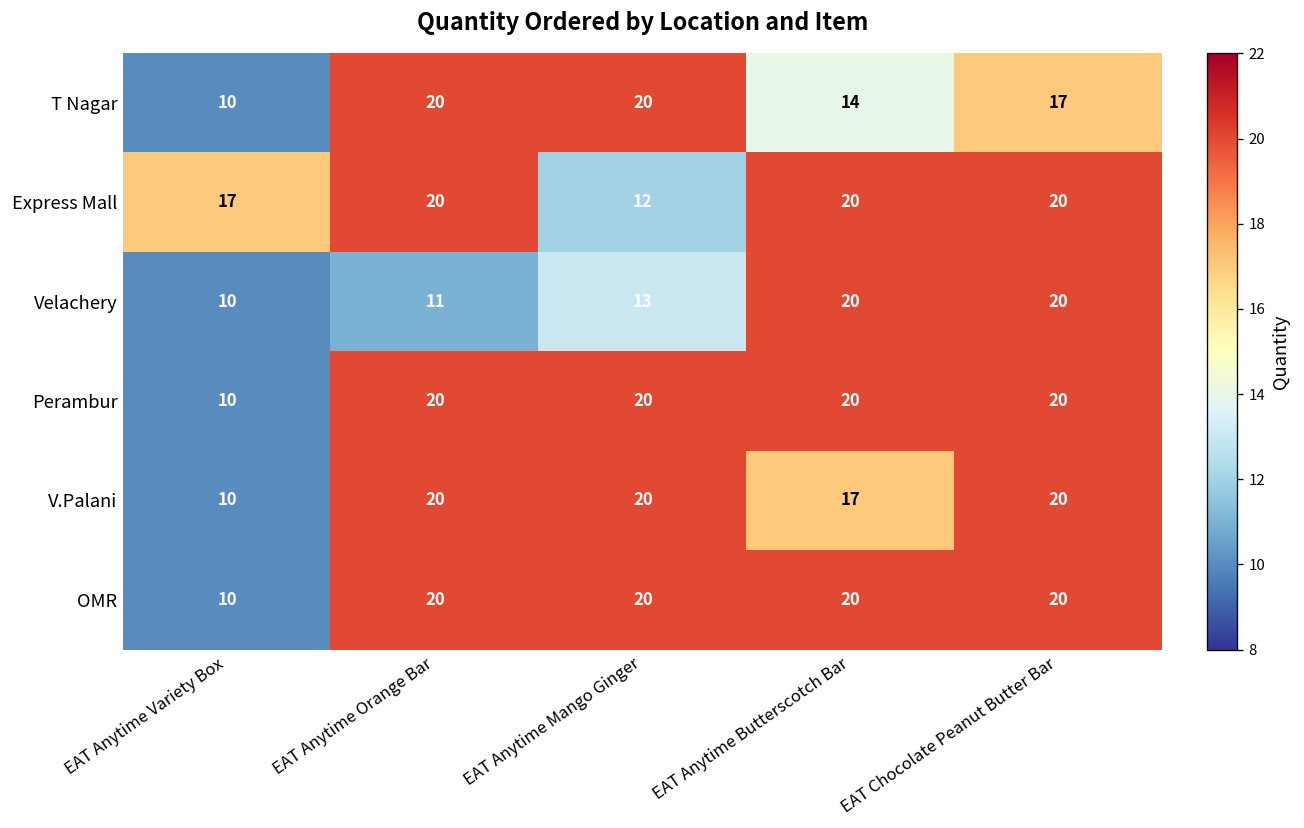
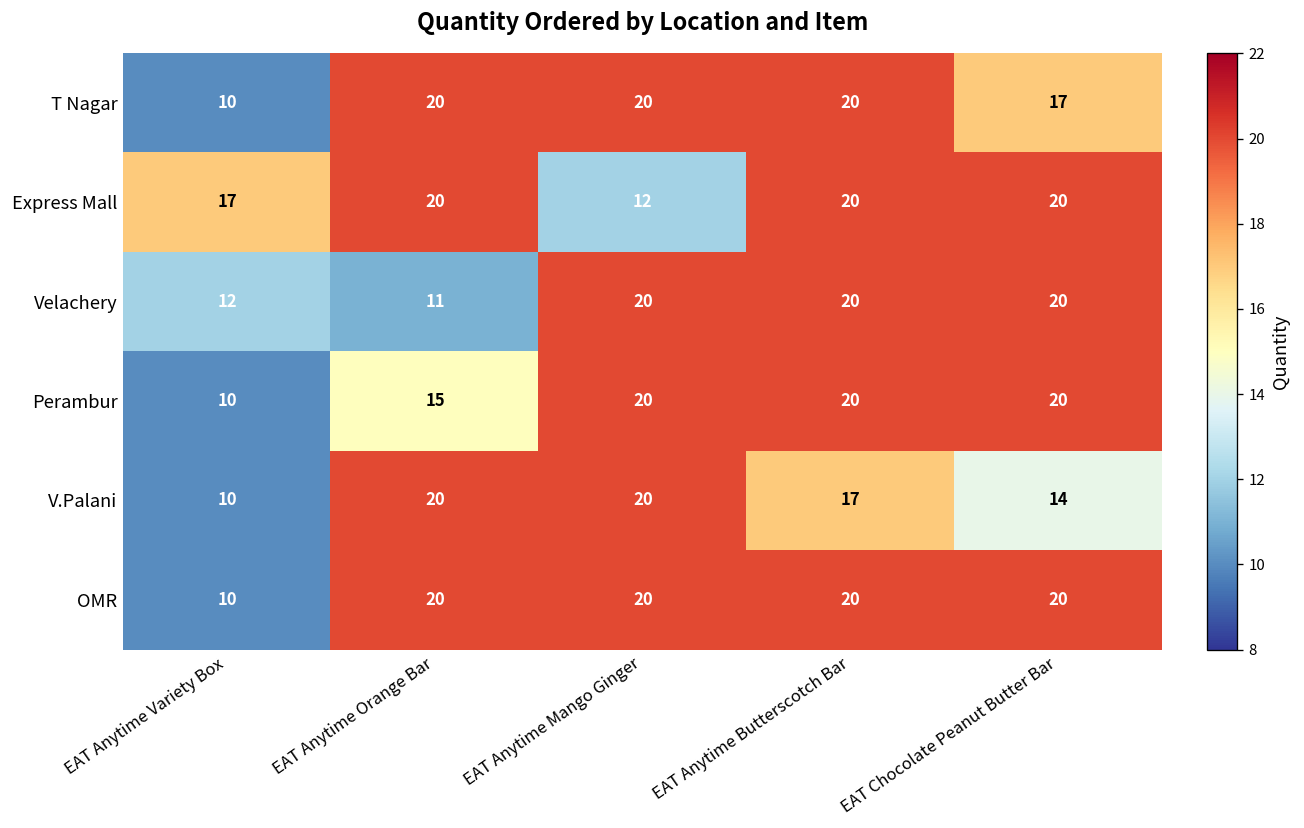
T Nagar, EAT Anytime Butterscotch Bar: 14 -> 20
Velachery, EAT Anytime Variety Box: 10 -> 12
Velachery, EAT Anytime Mango Ginger: 13 -> 20
Perambur, EAT Anytime Orange Bar: 20 -> 15
V.Palani, EAT Chocolate Peanut Butter Bar: 20 -> 14
